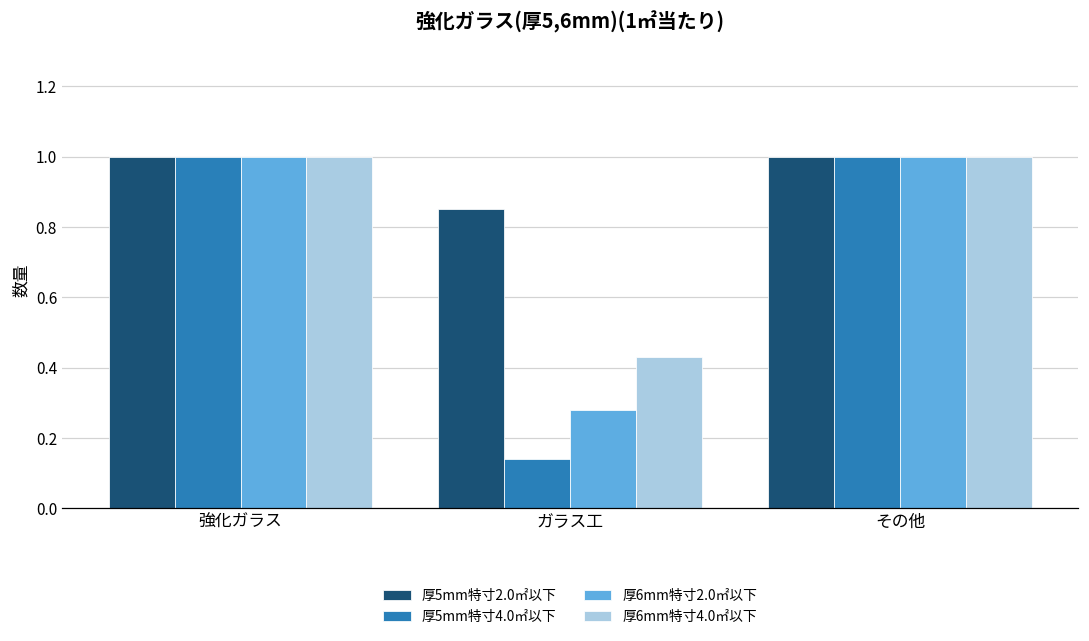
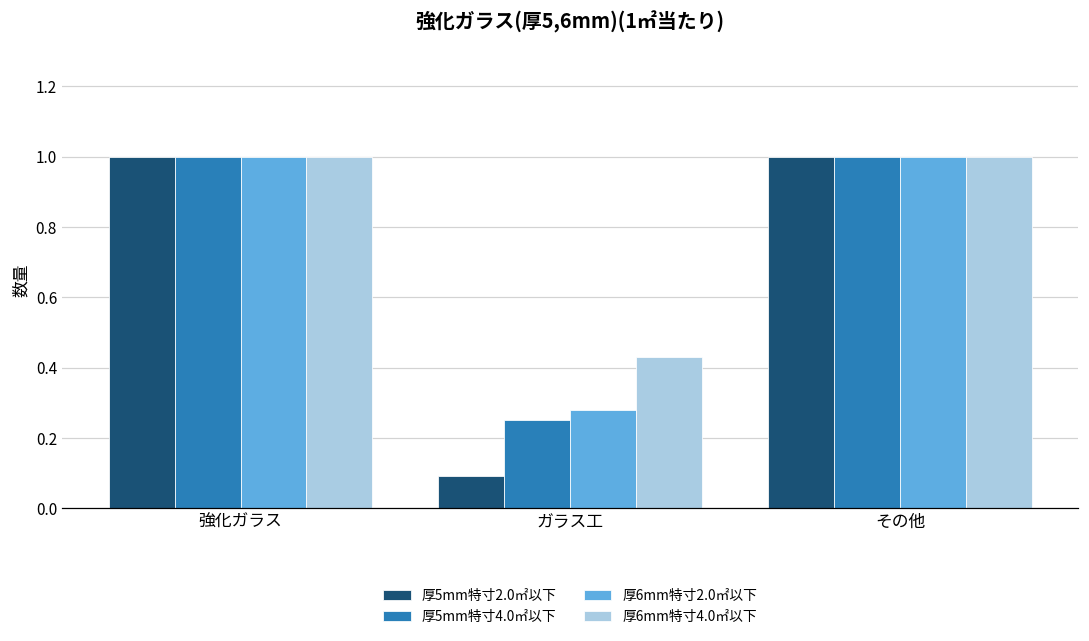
厚5mm特寸2.0㎡以下, ガラス工: 0.85 -> 0.09
厚5mm特寸4.0㎡以下, ガラス工: 0.14 -> 0.25
